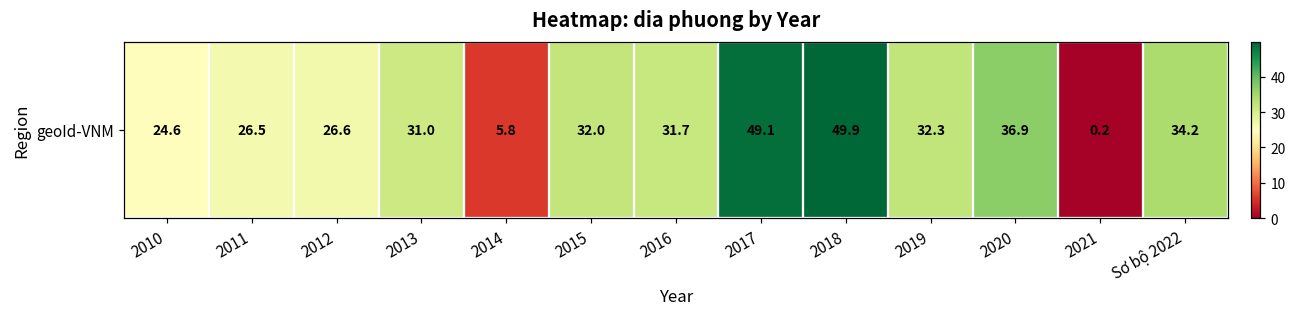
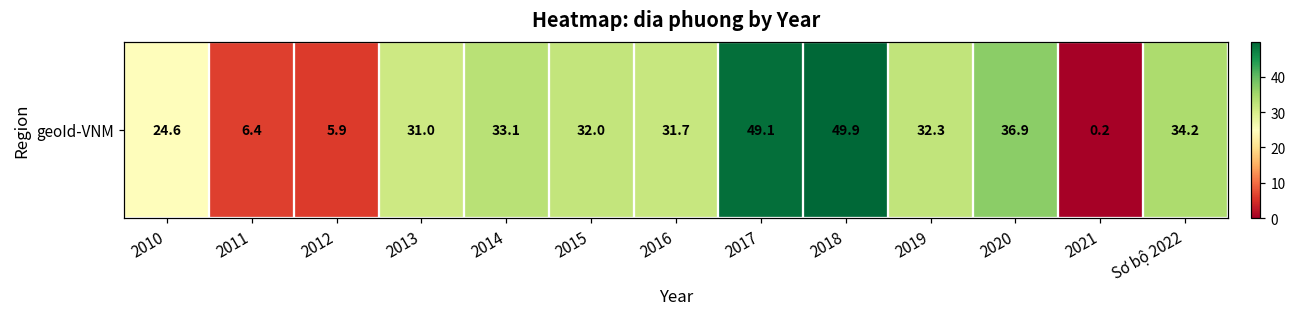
geoId-VNM, 2011: 26.5 -> 6.4
geoId-VNM, 2012: 26.6 -> 5.9
geoId-VNM, 2014: 5.8 -> 33.1
